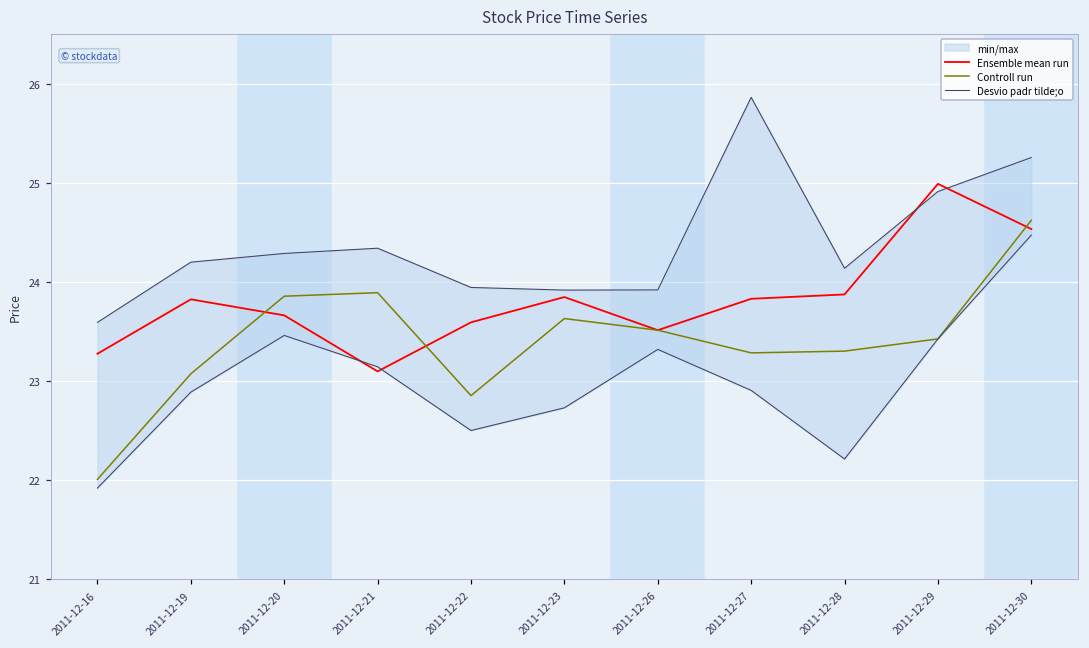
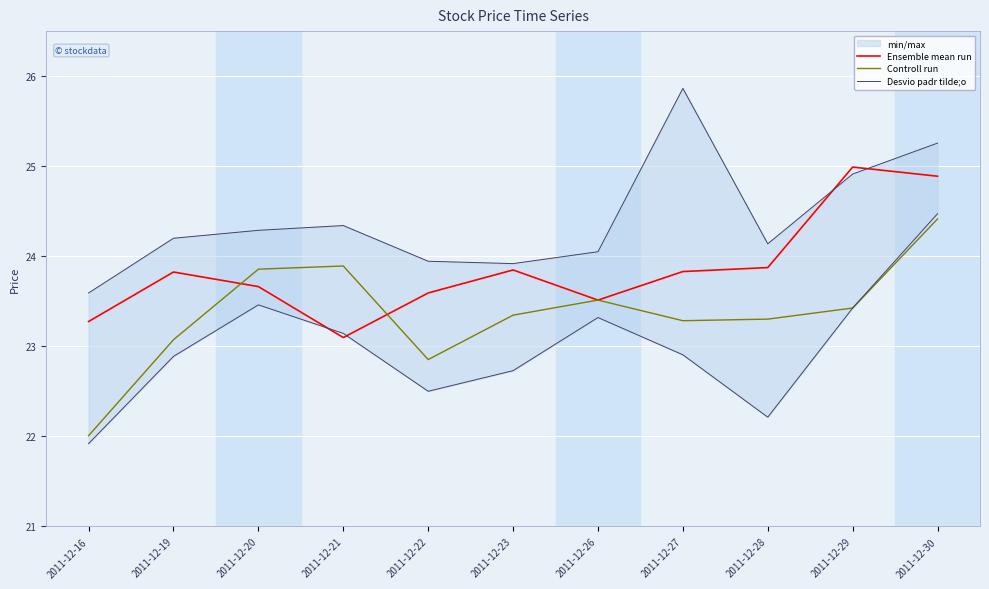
Controll run, 2011-12-23: 23.6 -> 23.3
min/max, 2011-12-26: 23.9 -> 24.1
Ensemble mean run, 2011-12-30: 24.5 -> 24.9
Controll run, 2011-12-30: 24.6 -> 24.4
